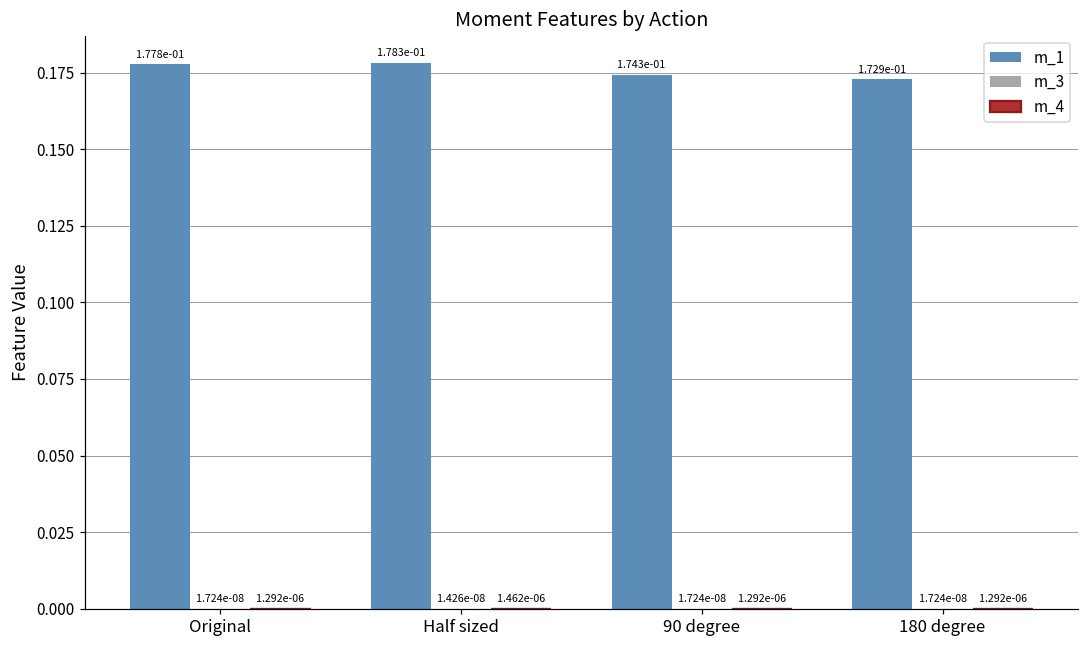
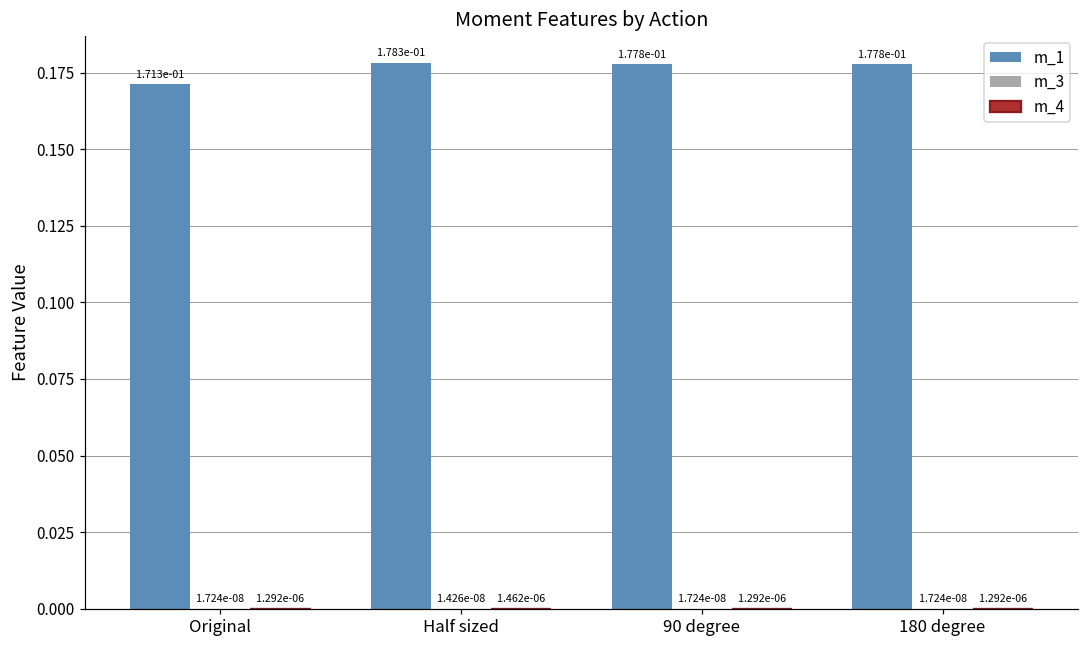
m_1, Original: 1.778e-01 -> 1.713e-01
m_1, 90 degree: 1.743e-01 -> 1.778e-01
m_1, 180 degree: 1.729e-01 -> 1.778e-01
